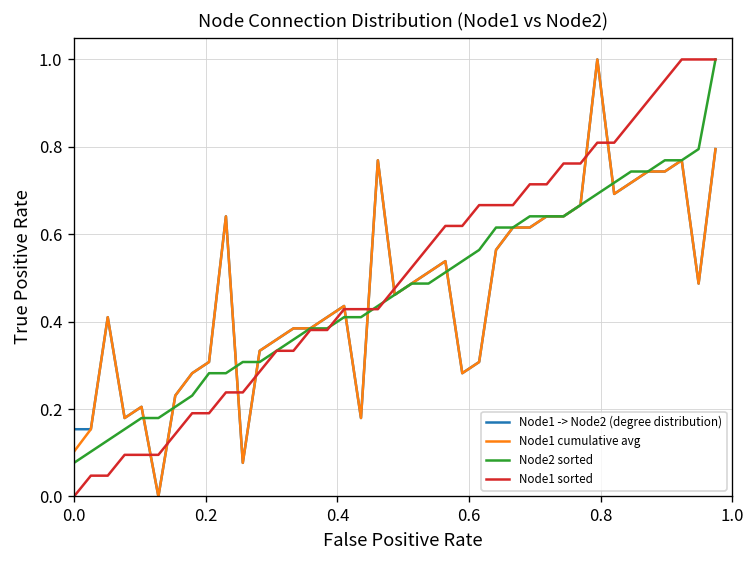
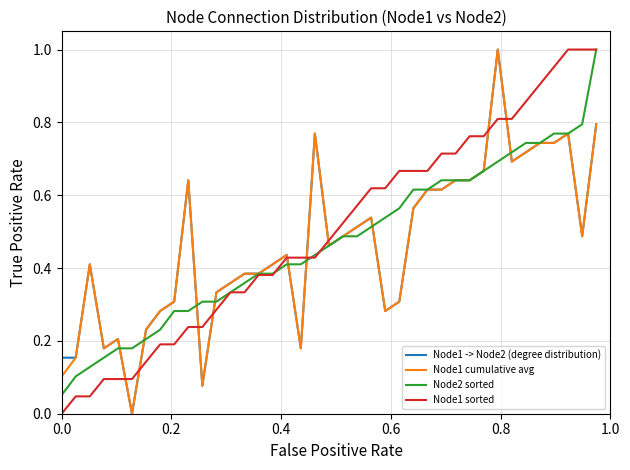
Node2 sorted, 0.0: 0.08 -> 0.05
